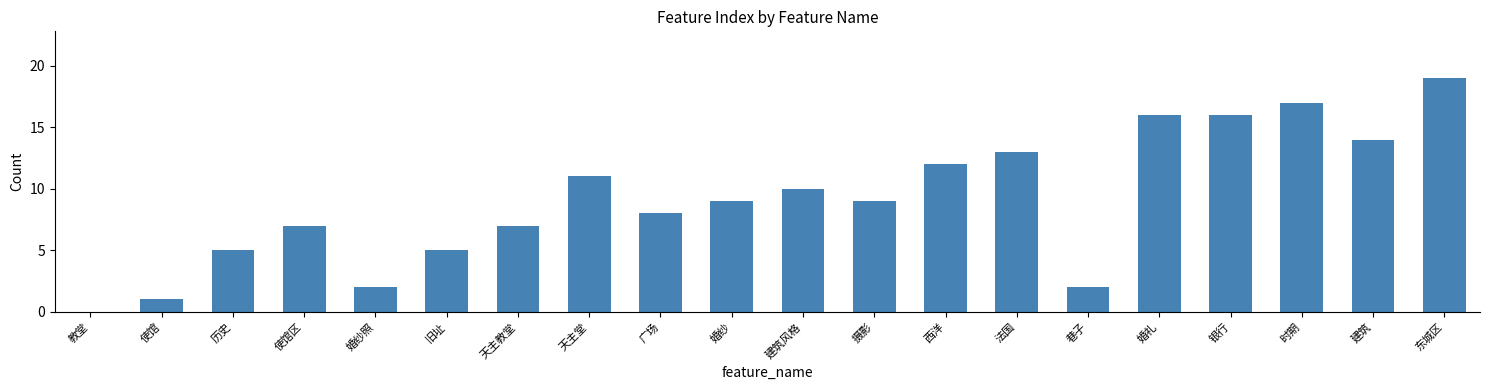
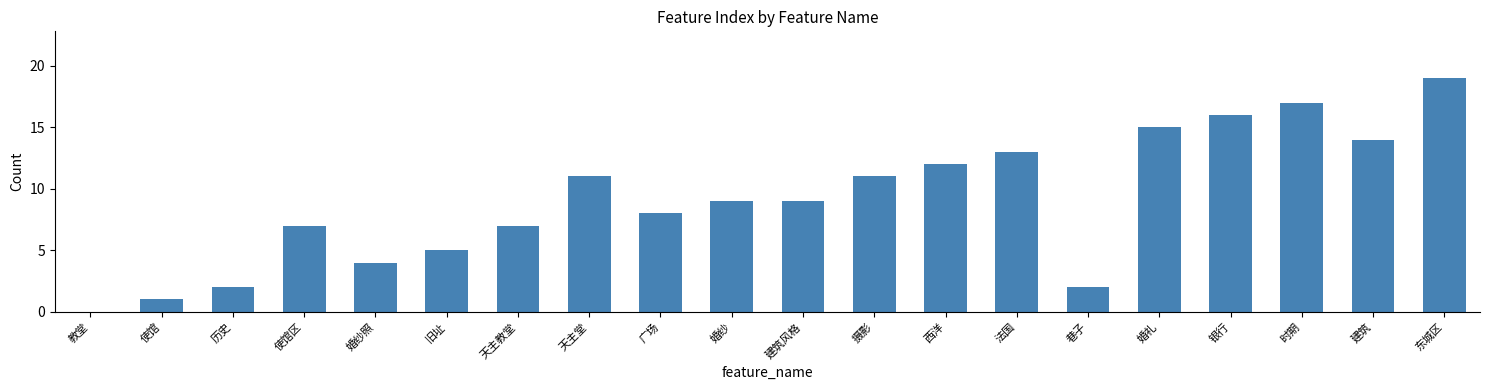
历史: 5 -> 2
婚纱照: 2 -> 4
建筑风格: 10 -> 9
摄影: 9 -> 11
婚礼: 16 -> 15
